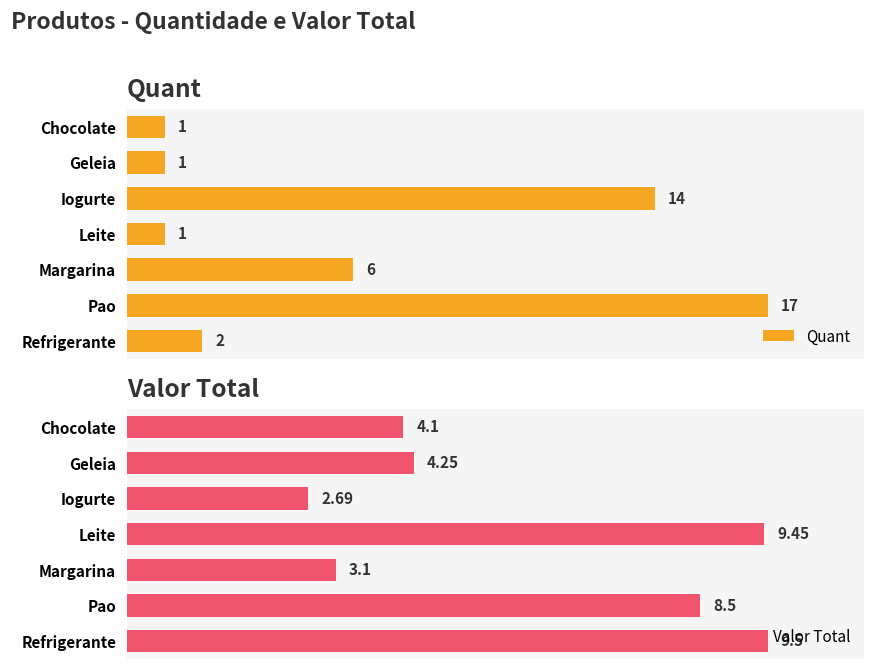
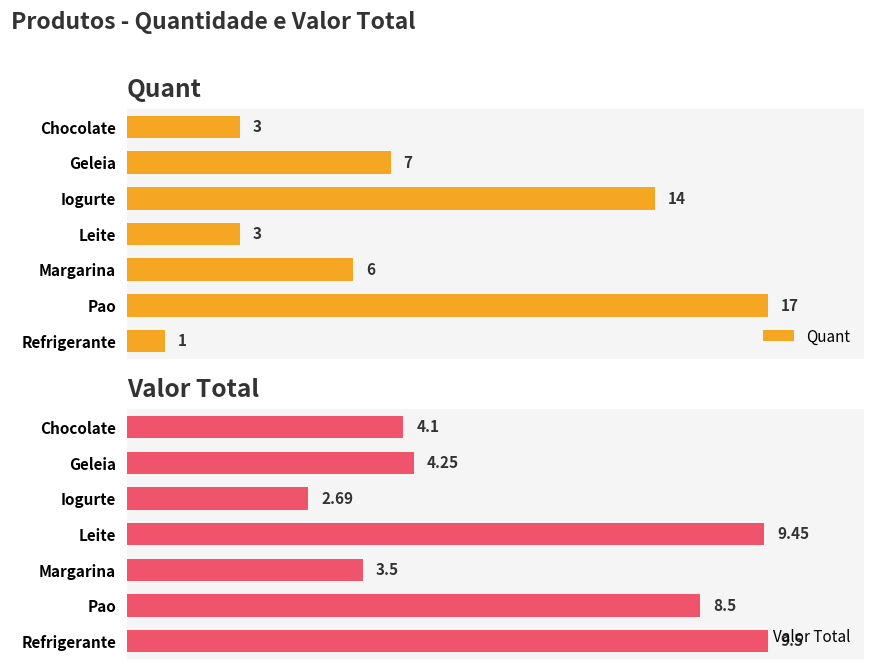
Quant, Chocolate: 1 -> 3
Quant, Geleia: 1 -> 7
Quant, Leite: 1 -> 3
Quant, Refrigerante: 2 -> 1
Valor Total, Margarina: 3.1 -> 3.5
